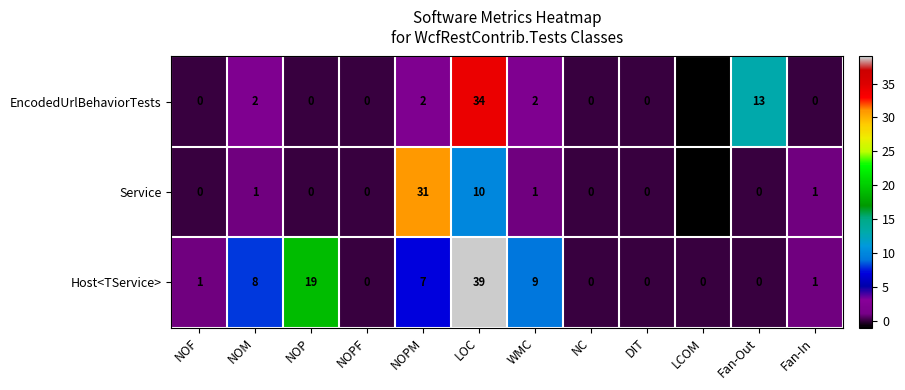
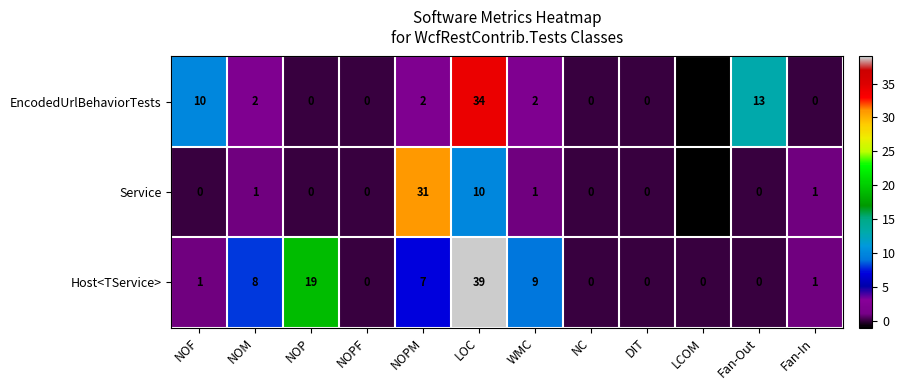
EncodedUrlBehaviorTests, NOF: 0 -> 10
